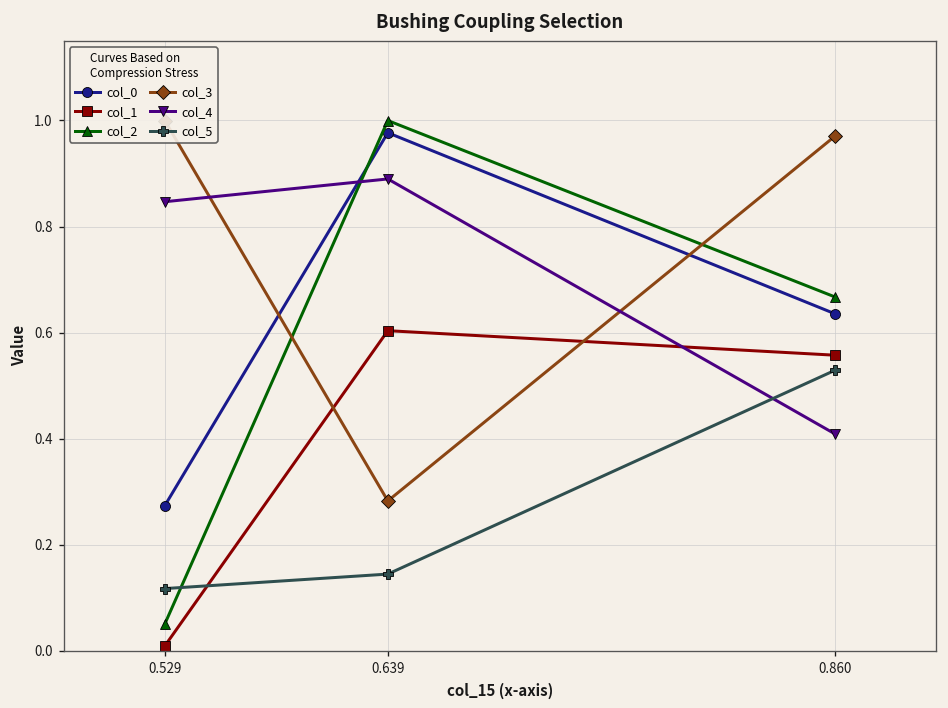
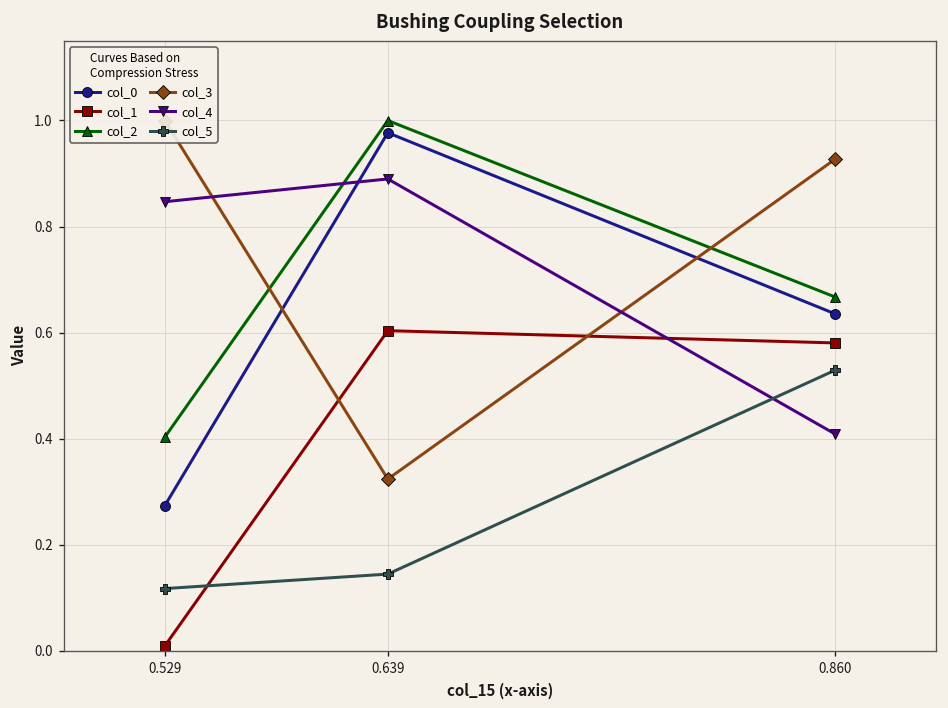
col_2, 0.529: 0.05 -> 0.40
col_3, 0.639: 0.28 -> 0.32
col_1, 0.860: 0.56 -> 0.58
col_3, 0.860: 0.97 -> 0.93
